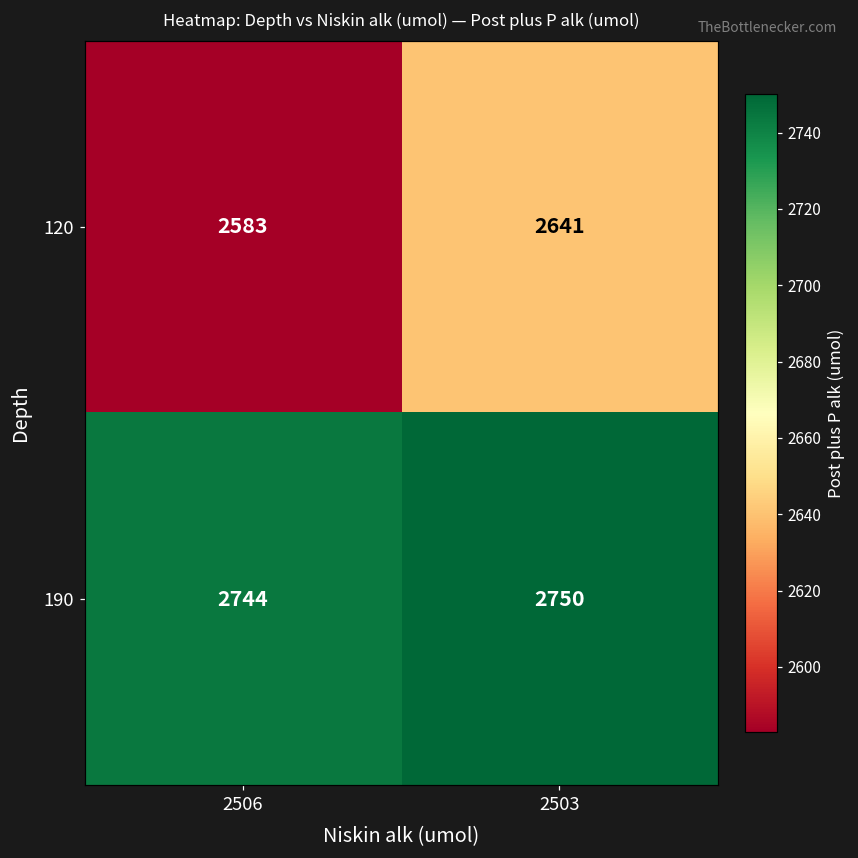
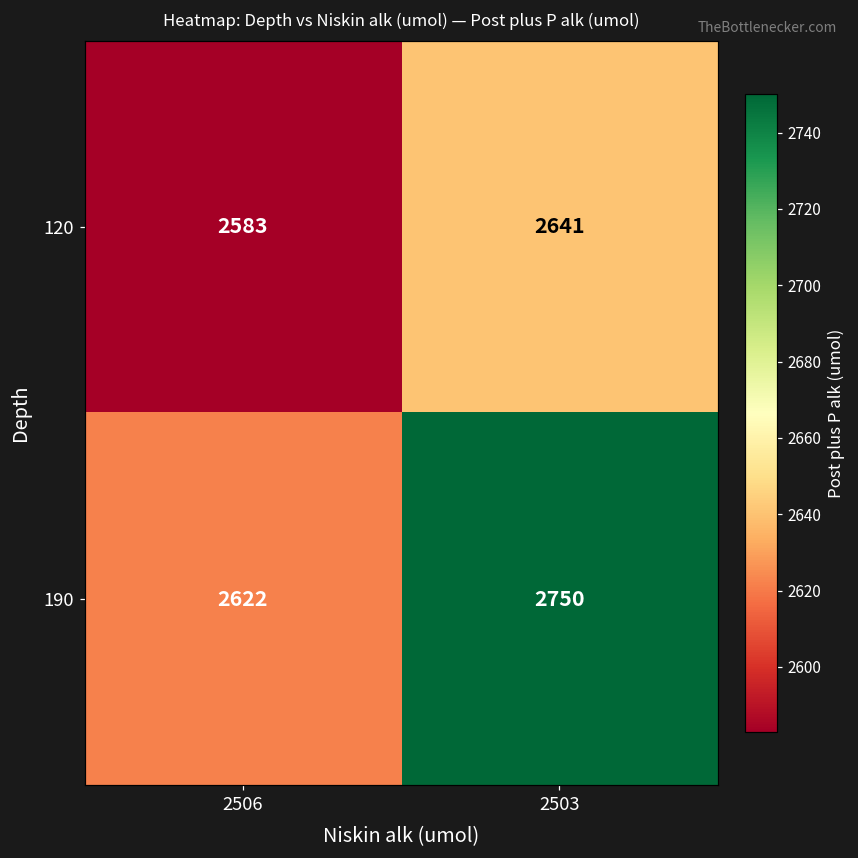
190, 2506: 2744 -> 2622
